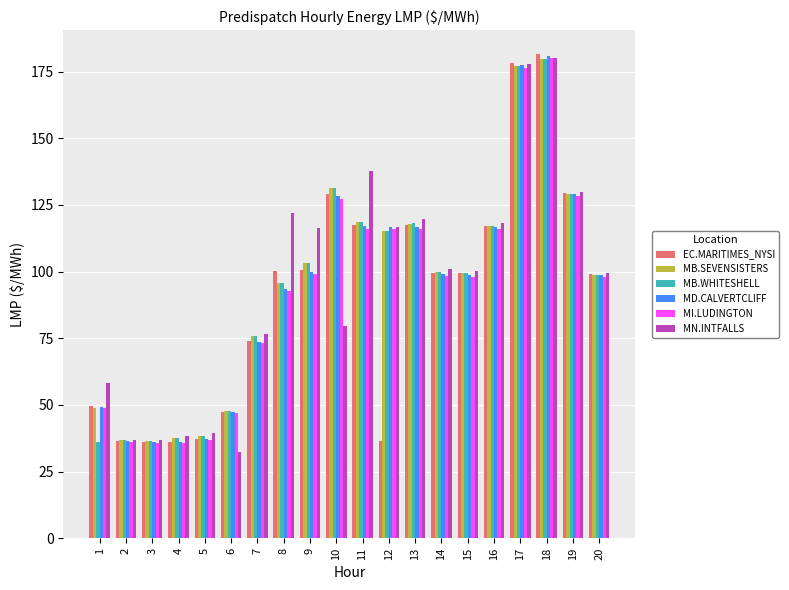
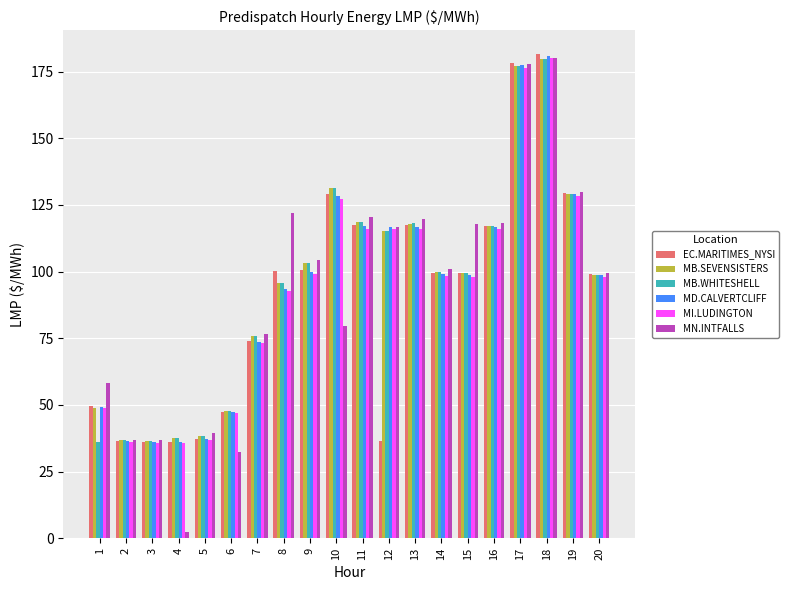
MN.INTFALLS, 4: 38 -> 2
MN.INTFALLS, 9: 116 -> 104
MN.INTFALLS, 11: 138 -> 121
MN.INTFALLS, 15: 100 -> 118
